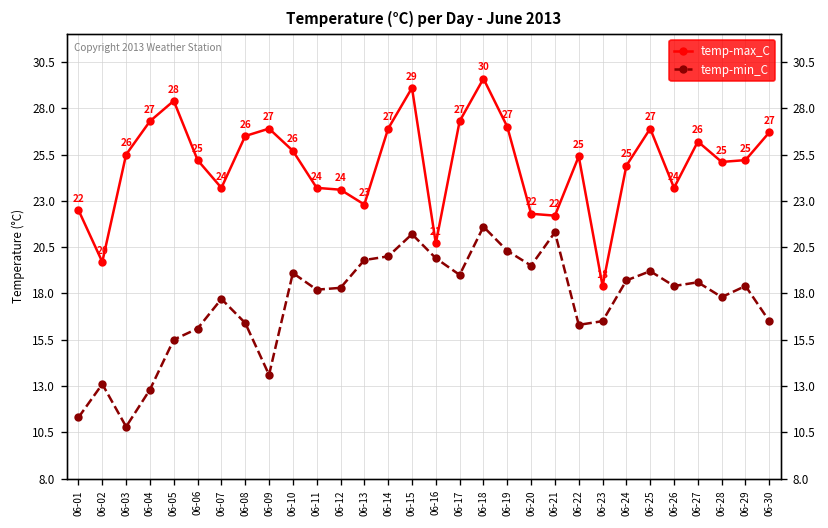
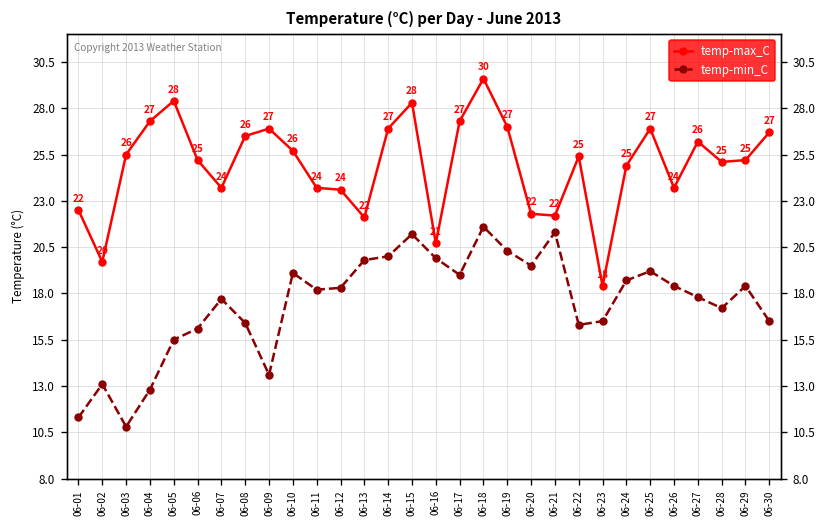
temp-max_C, 06-13: 23 -> 22
temp-max_C, 06-15: 29 -> 28
temp-min_C, 06-27: 18.6 -> 17.8
temp-min_C, 06-28: 17.8 -> 17.2
